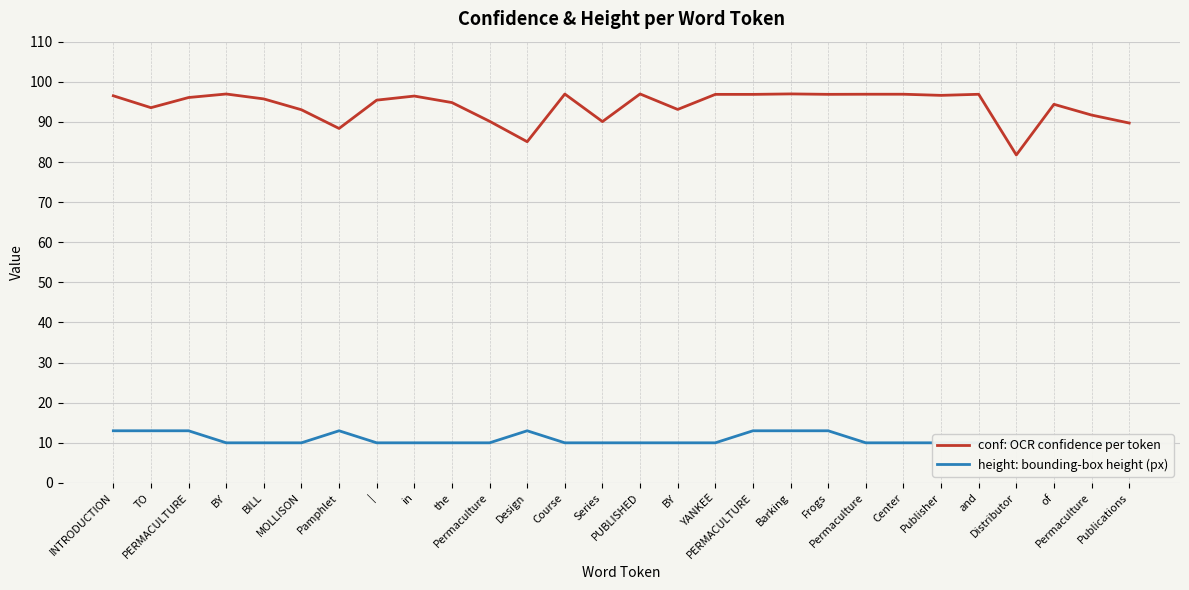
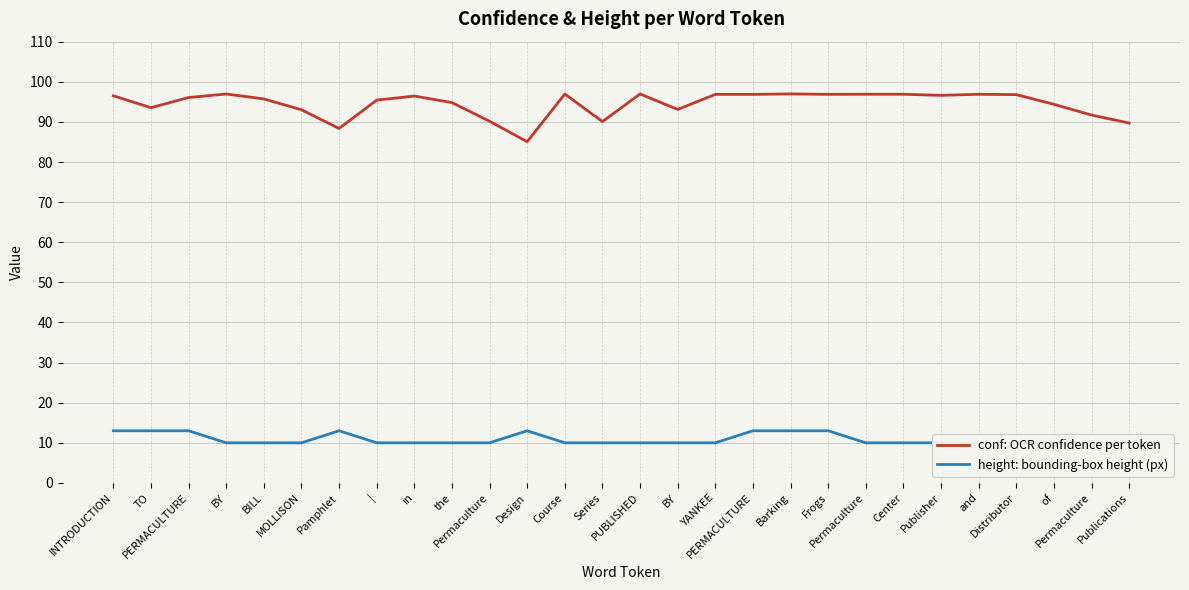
conf: OCR confidence per token, Distributor: 82 -> 97
